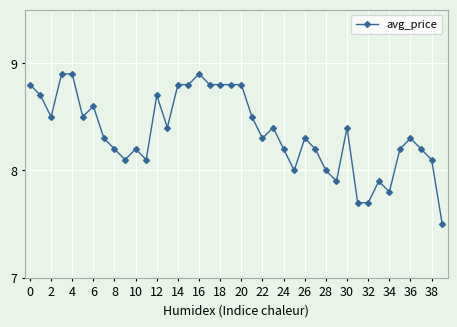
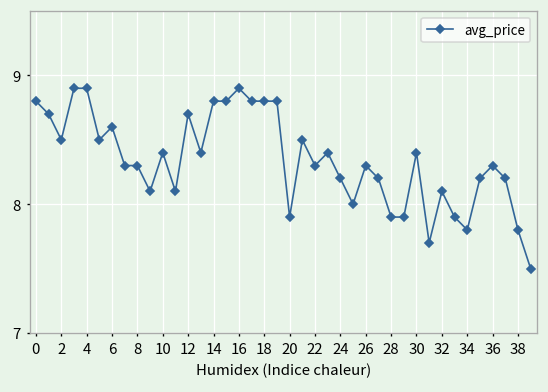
8: 8.2 -> 8.3
10: 8.2 -> 8.4
20: 8.8 -> 7.9
28: 8.0 -> 7.9
32: 7.7 -> 8.1
38: 8.1 -> 7.8
